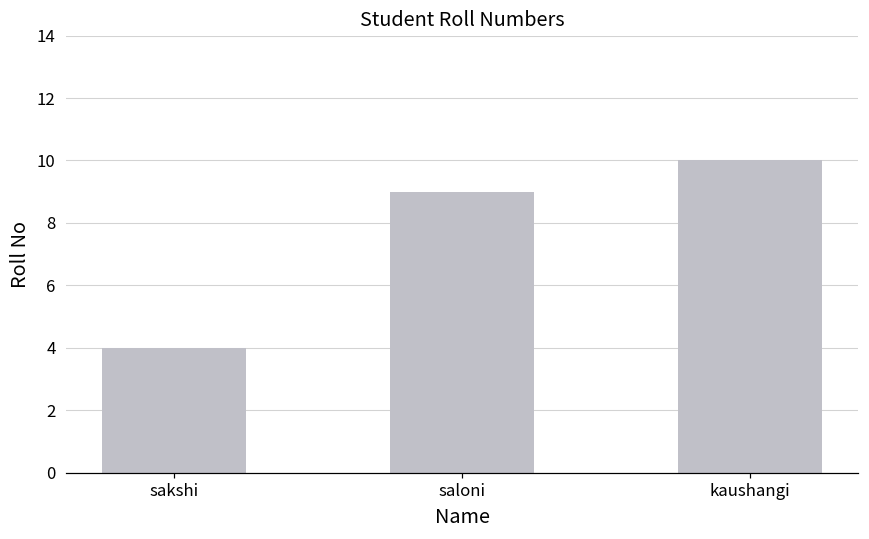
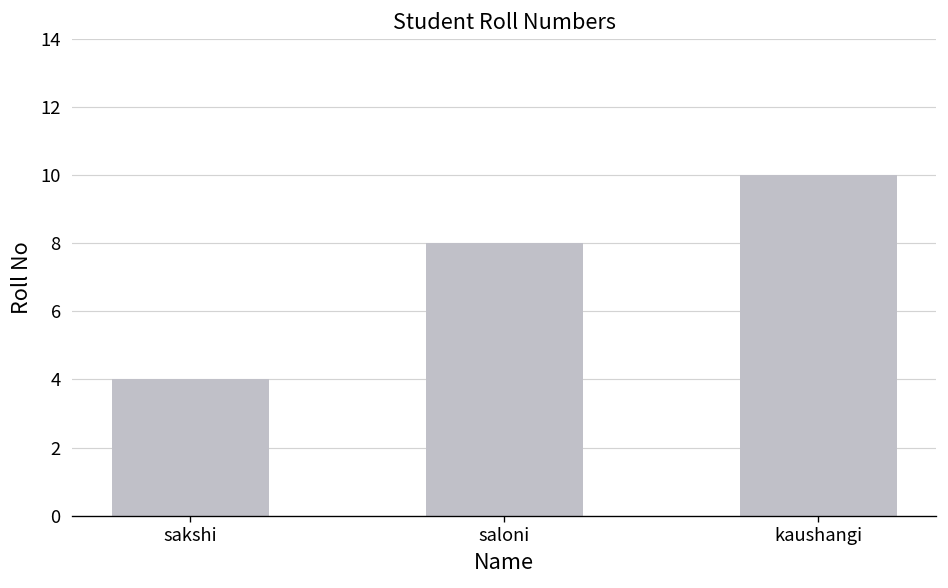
saloni: 9 -> 8
